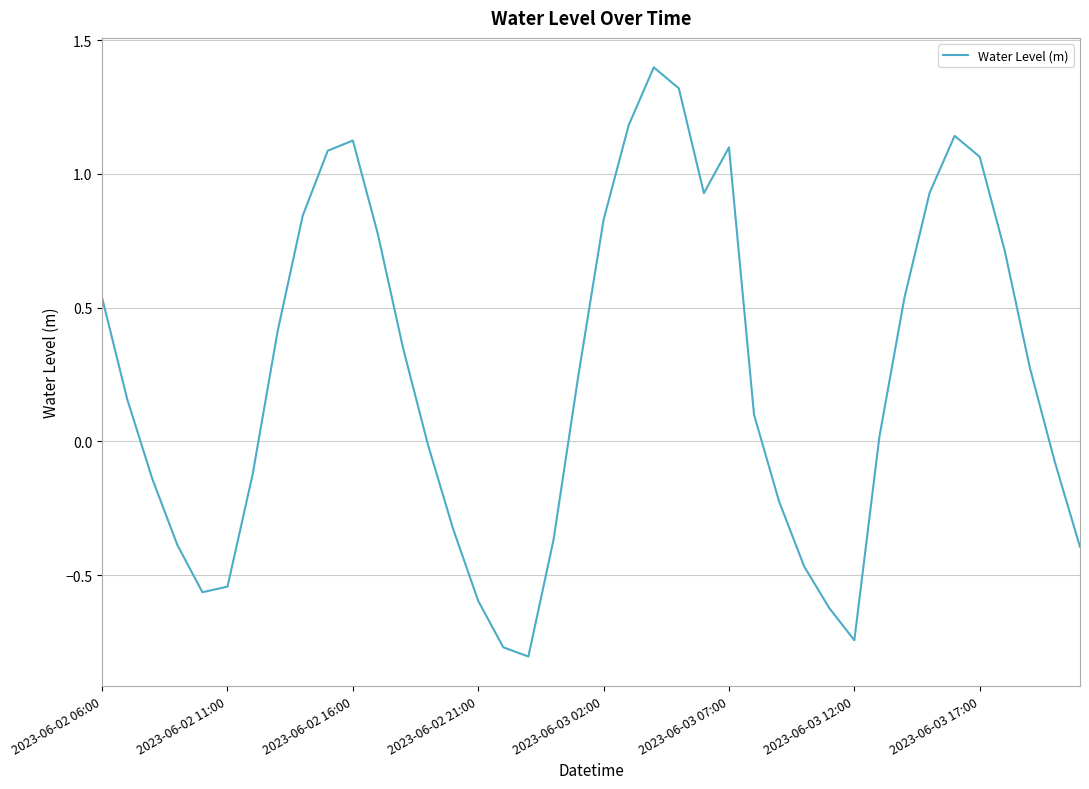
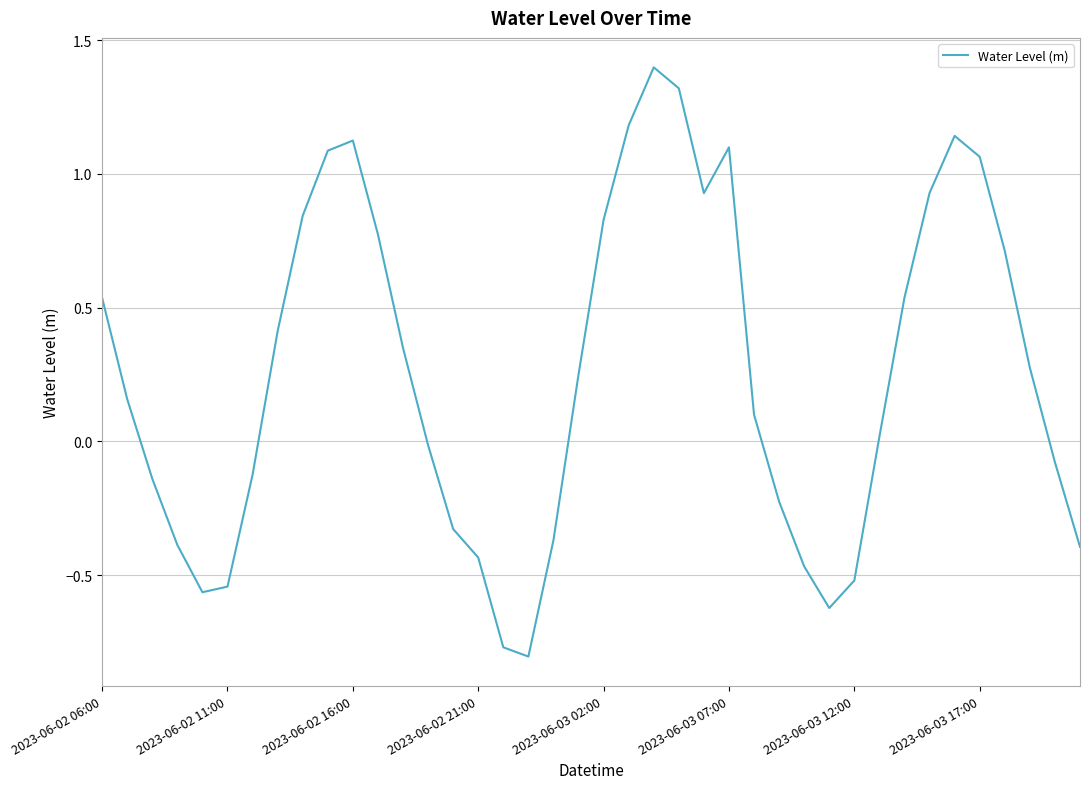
2023-06-02 21:00: -0.60 -> -0.43
2023-06-03 12:00: -0.74 -> -0.52
